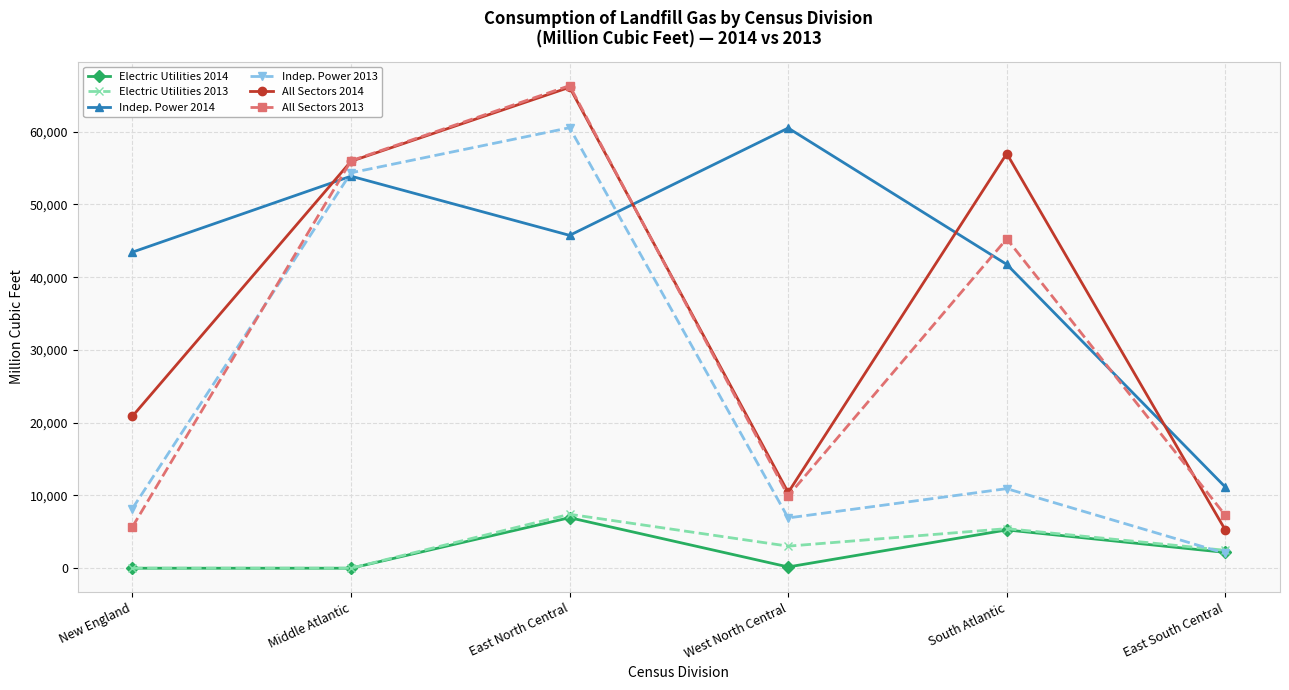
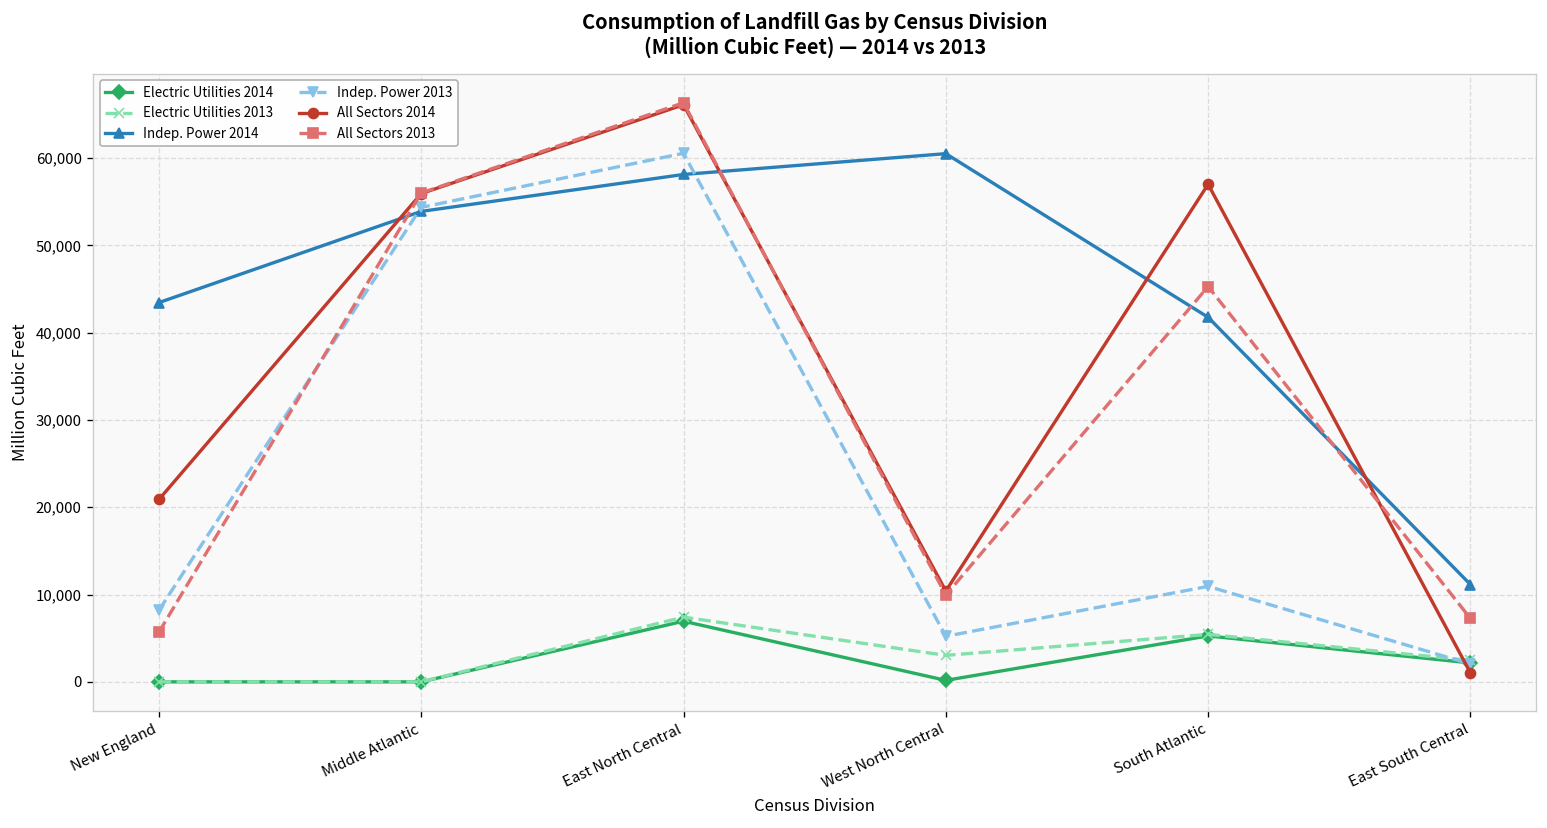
Indep. Power 2014, East North Central: 46,000 -> 58,000
Indep. Power 2013, West North Central: 7,000 -> 5,000
All Sectors 2014, East South Central: 5,000 -> 1,000
